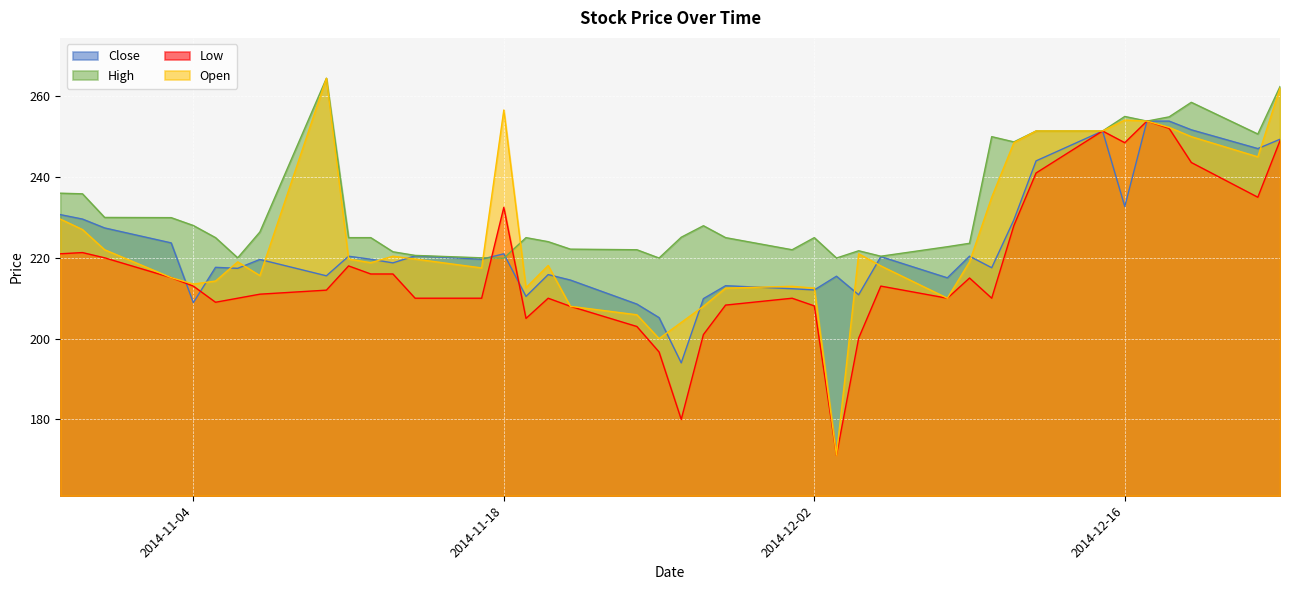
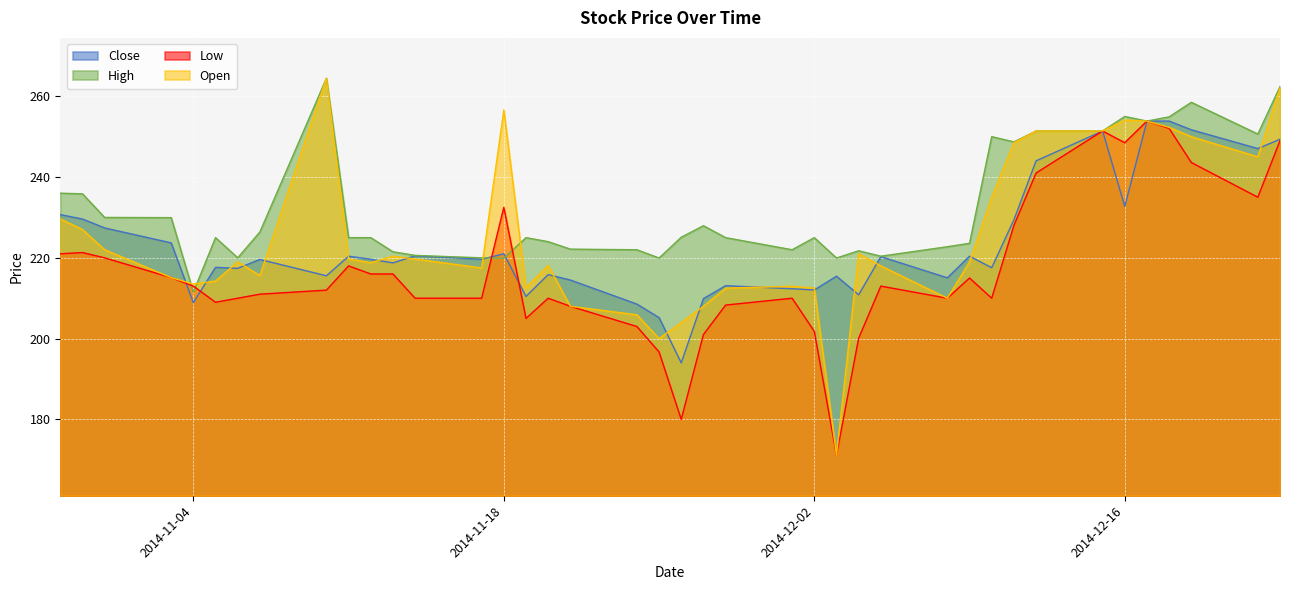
High, 2014-11-04: 228 -> 212
Low, 2014-12-02: 208 -> 202
